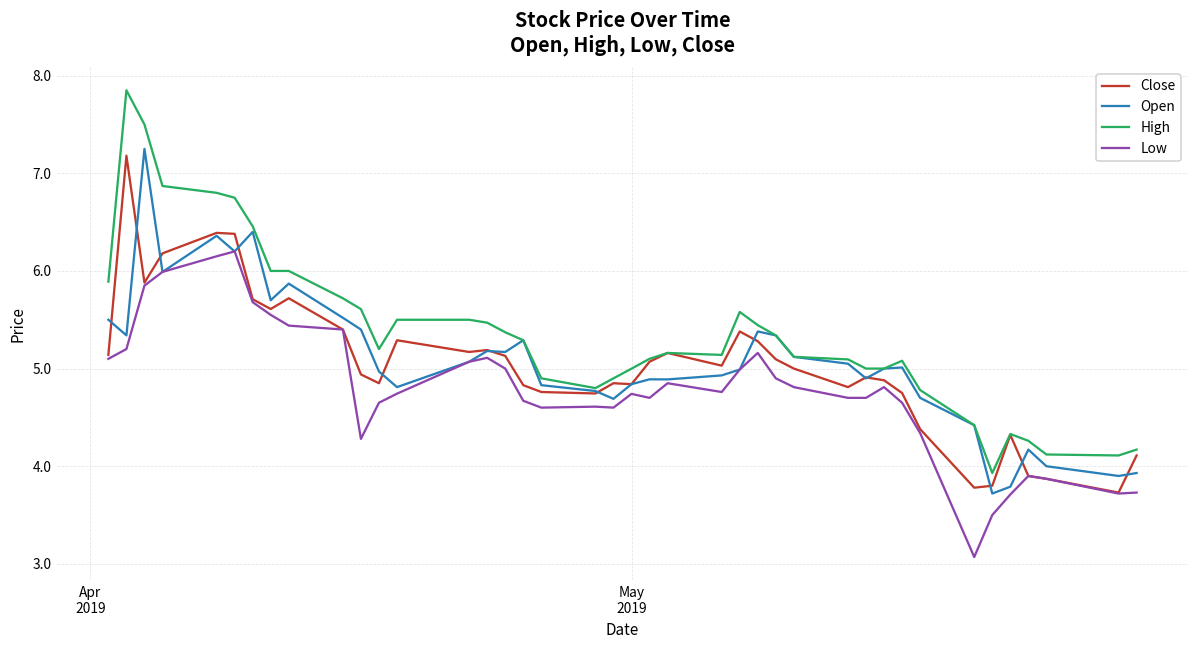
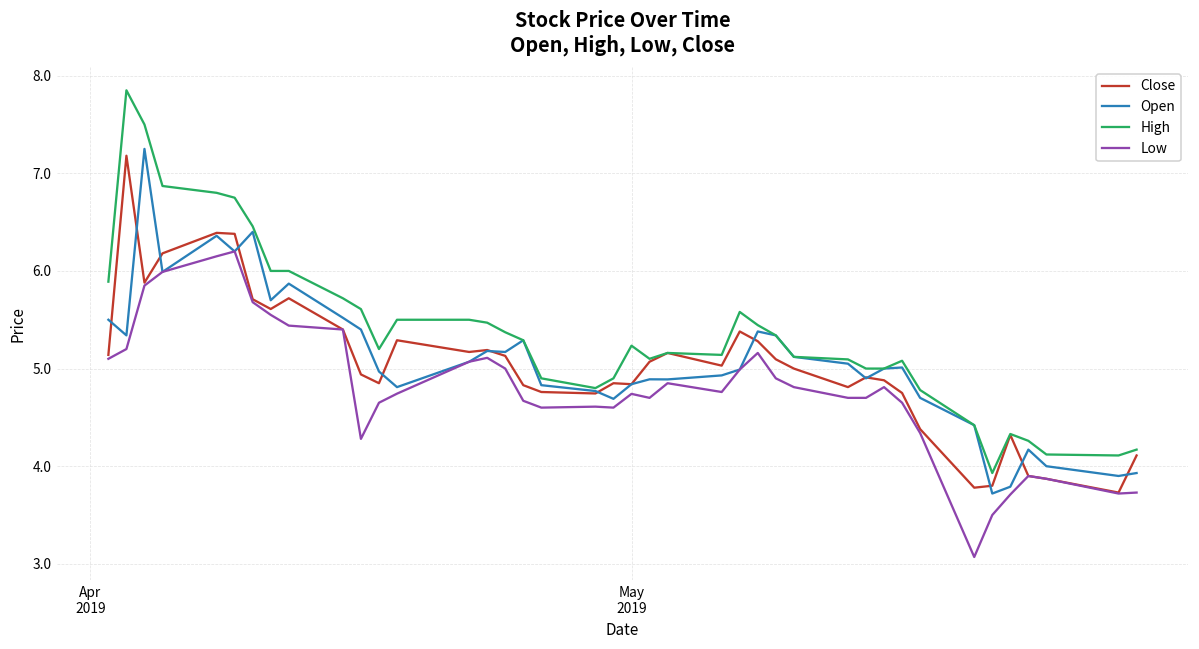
High, May 2019: 5.0 -> 5.2
